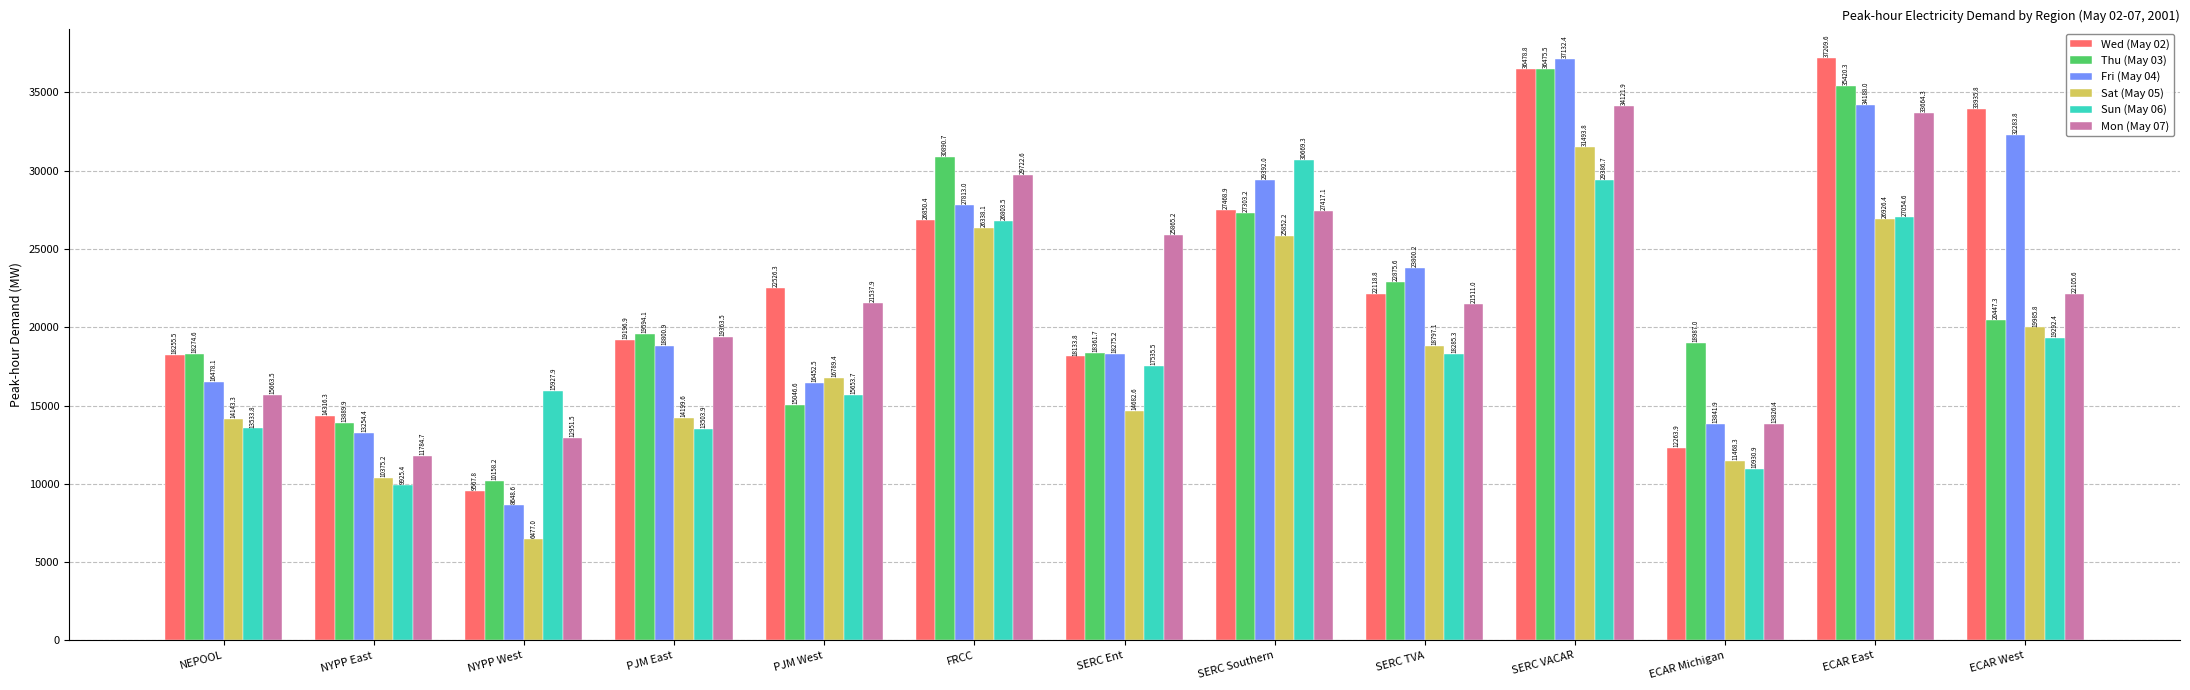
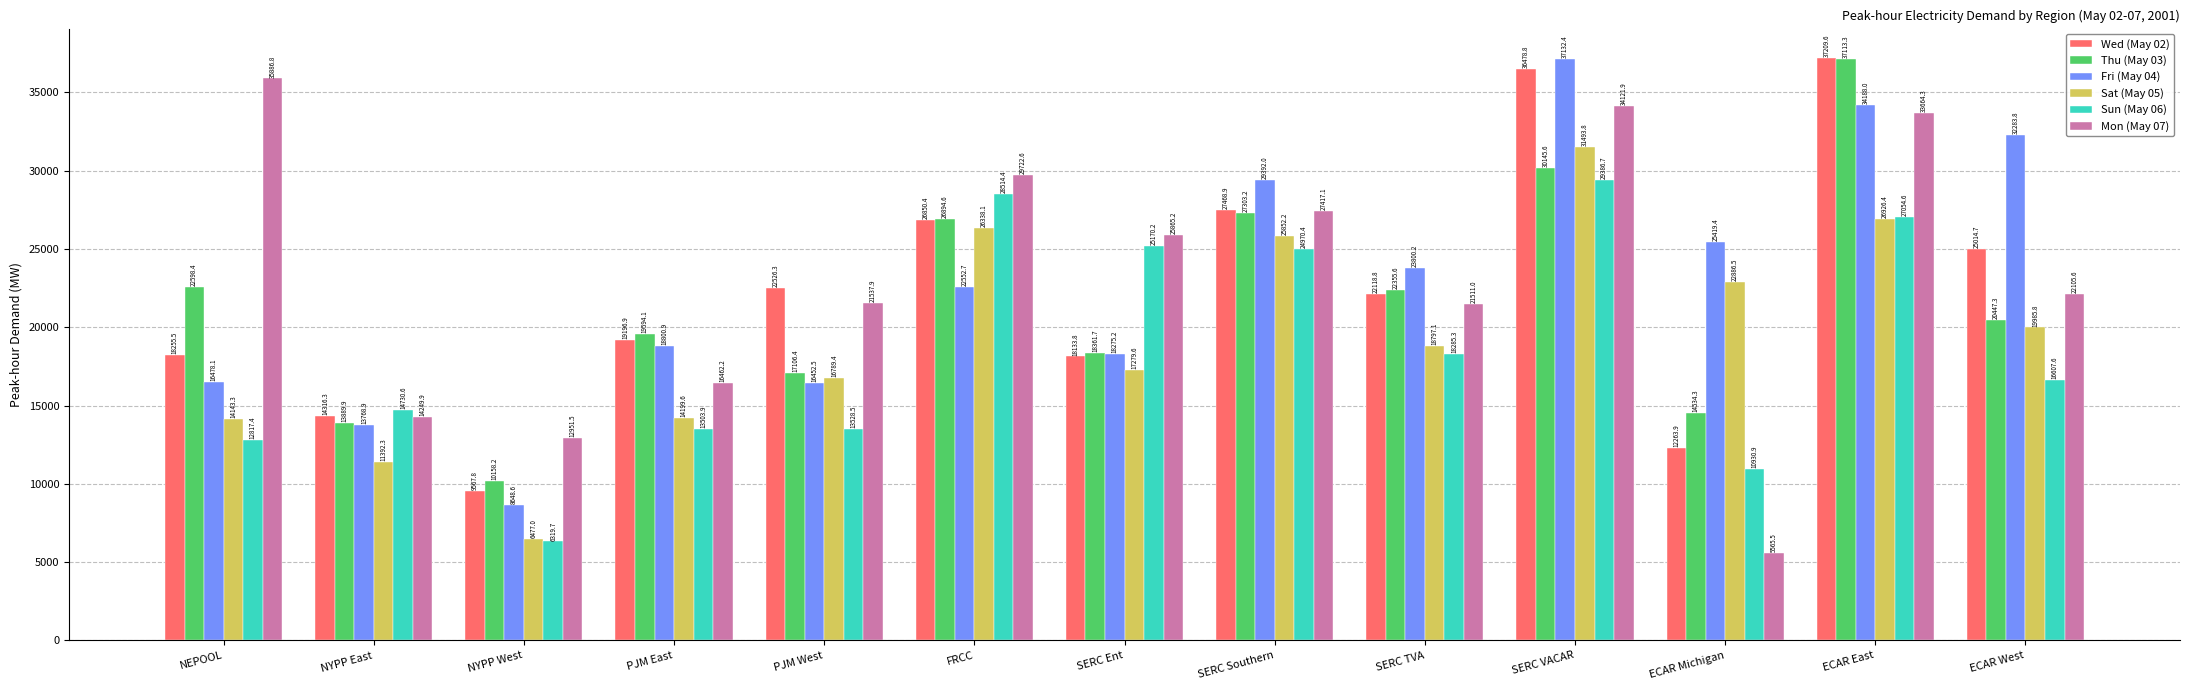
Thu (May 03), NEPOOL: 18274.6 -> 22598.4
Sun (May 06), NEPOOL: 13533.8 -> 12817.4
Mon (May 07), NEPOOL: 15663.5 -> 35886.8
Fri (May 04), NYPP East: 13254.4 -> 13768.9
Sat (May 05), NYPP East: 10375.2 -> 11392.3
Sun (May 06), NYPP East: 9925.4 -> 14730.6
Mon (May 07), NYPP East: 11784.7 -> 14249.9
Sun (May 06), NYPP West: 15927.9 -> 6319.7
Mon (May 07), PJM East: 19363.5 -> 16462.2
Thu (May 03), PJM West: 15046.6 -> 17106.4
Sun (May 06), PJM West: 15653.7 -> 13528.5
Thu (May 03), FRCC: 30890.7 -> 26894.6
Fri (May 04), FRCC: 27813.0 -> 22552.7
Sun (May 06), FRCC: 26803.5 -> 28514.4
Sat (May 05), SERC Ent: 14682.6 -> 17279.6
Sun (May 06), SERC Ent: 17535.5 -> 25170.2
Sun (May 06), SERC Southern: 30669.3 -> 24970.4
Thu (May 03), SERC TVA: 22875.6 -> 22355.6
Thu (May 03), SERC VACAR: 36475.5 -> 30145.6
Thu (May 03), ECAR Michigan: 18987.0 -> 14534.3
Fri (May 04), ECAR Michigan: 13841.9 -> 25419.4
Sat (May 05), ECAR Michigan: 11468.3 -> 22886.5
Mon (May 07), ECAR Michigan: 13826.4 -> 5565.5
Thu (May 03), ECAR East: 35420.3 -> 37113.3
Wed (May 02), ECAR West: 33935.8 -> 25014.7
Sun (May 06), ECAR West: 19292.4 -> 16607.6
